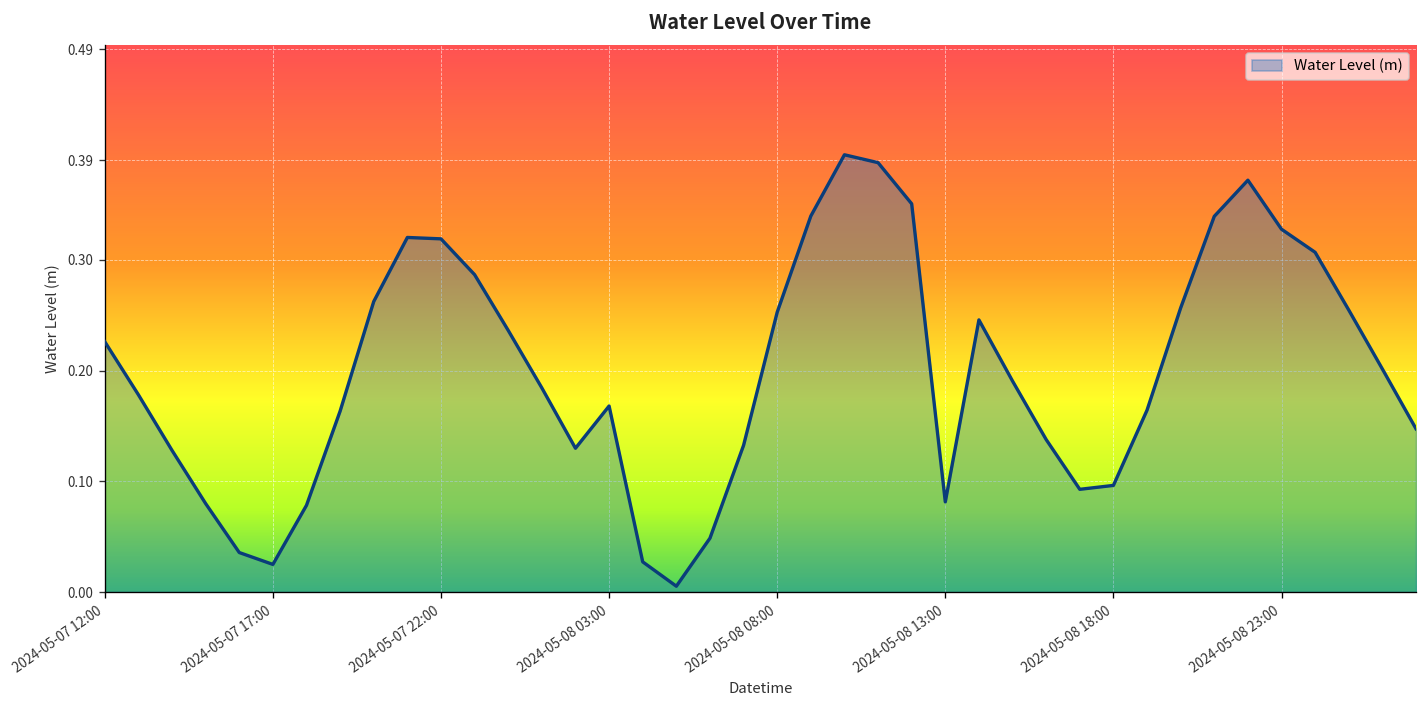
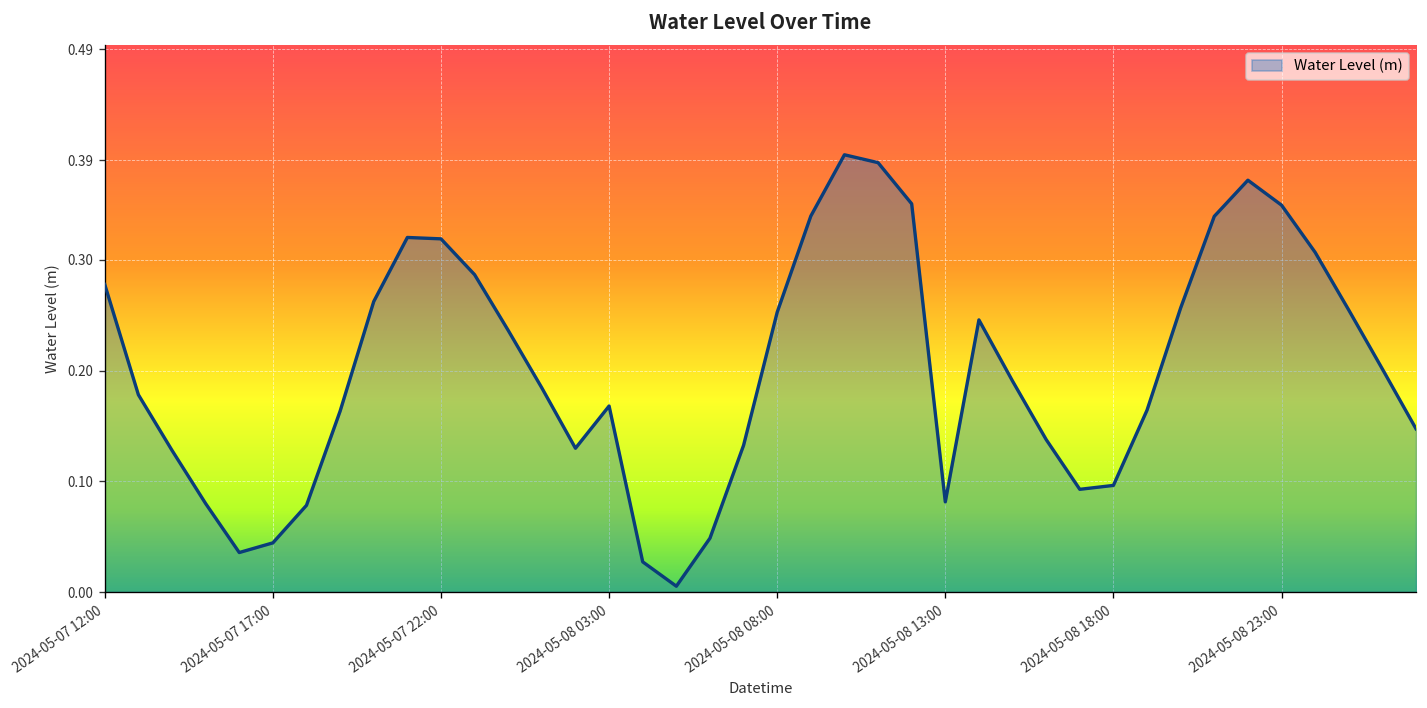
2024-05-07 12:00: 0.23 -> 0.28
2024-05-07 17:00: 0.02 -> 0.04
2024-05-08 23:00: 0.33 -> 0.35
